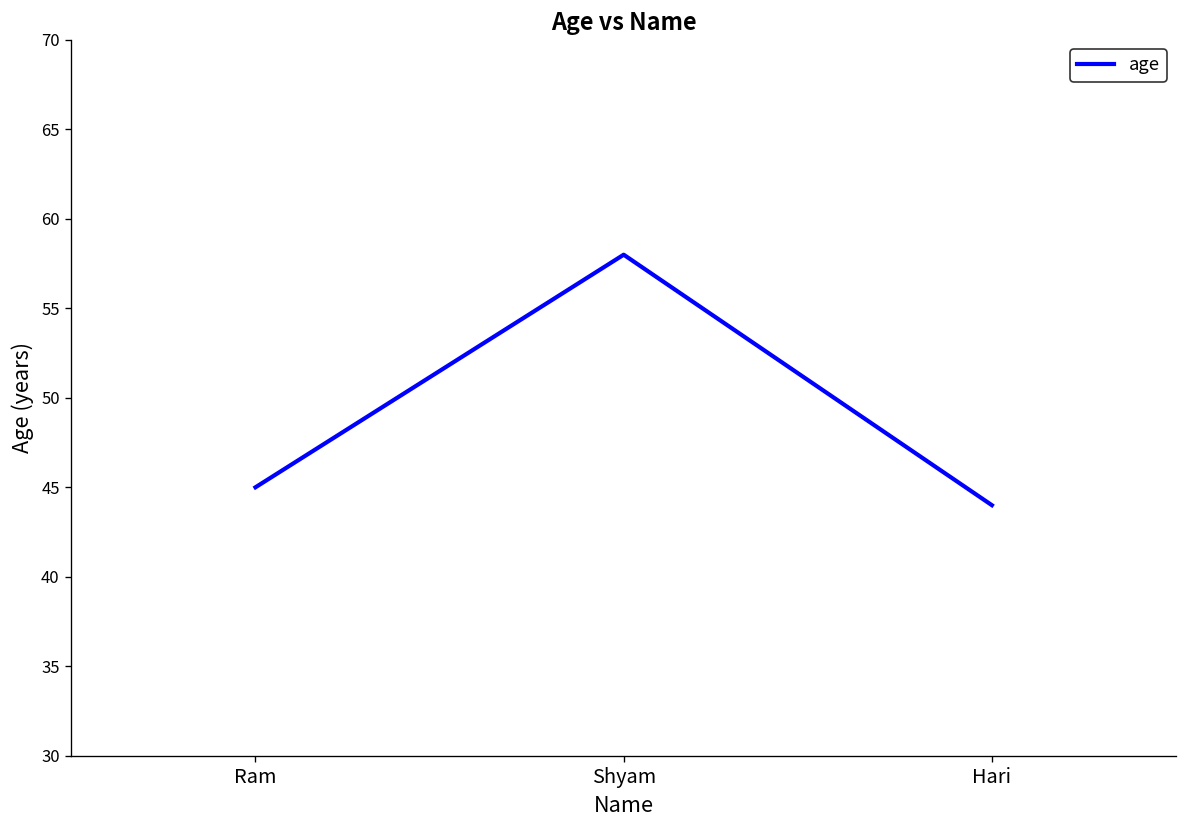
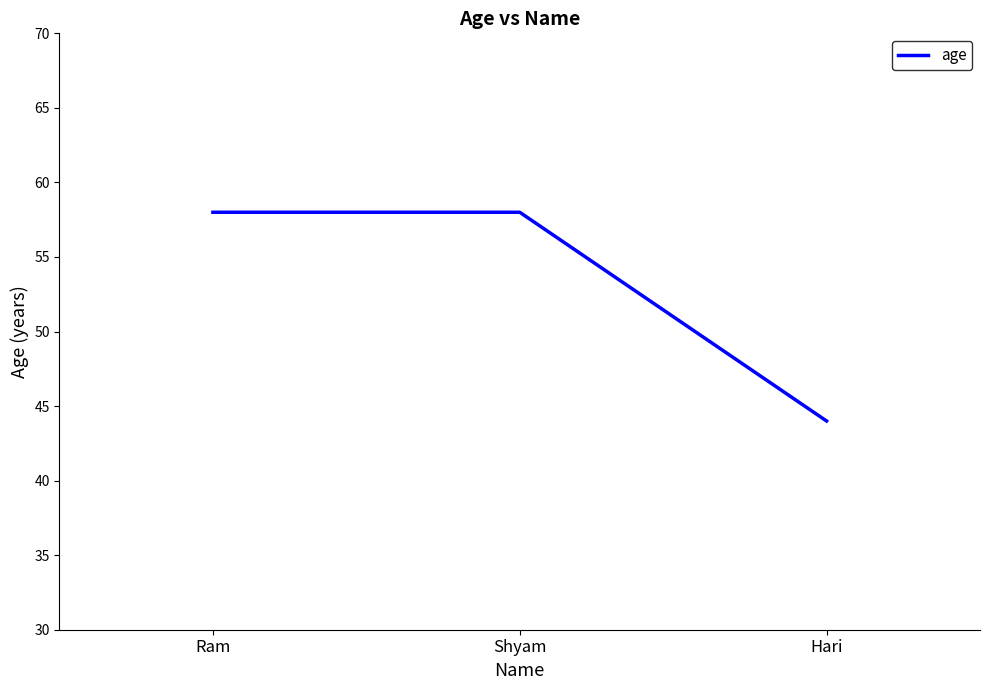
Ram: 45 -> 58
